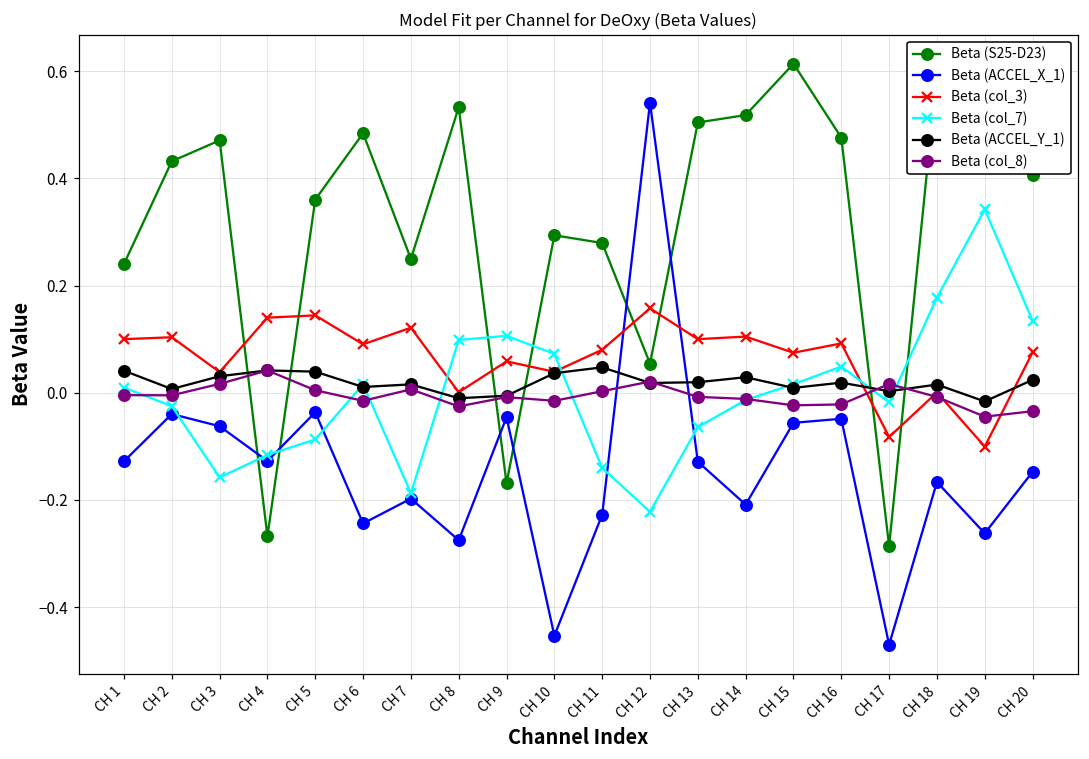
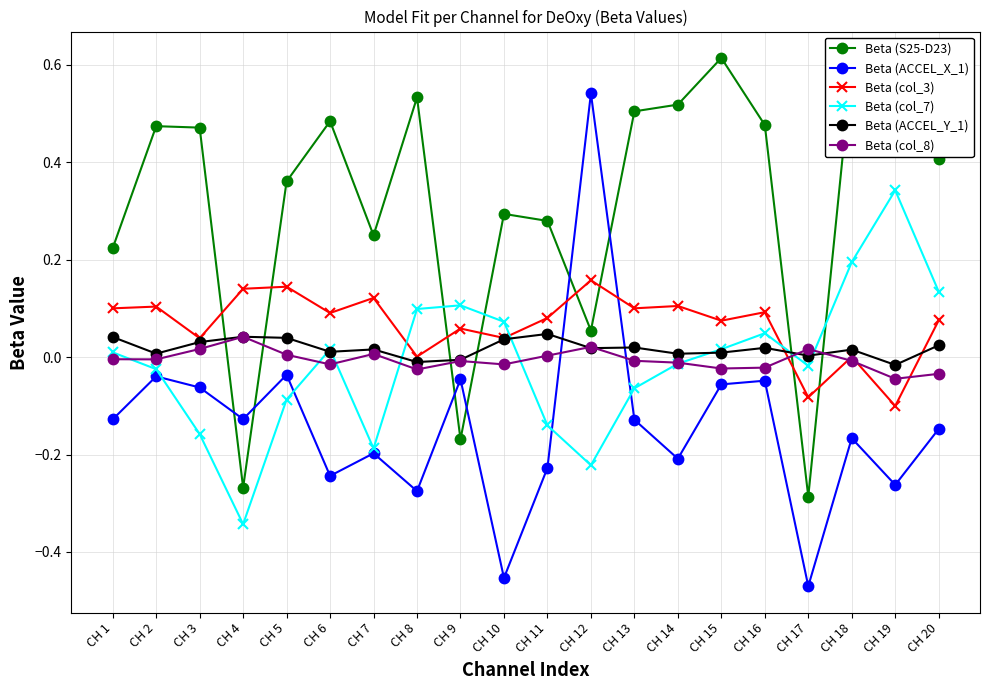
Beta (S25-D23), CH 1: 0.24 -> 0.22
Beta (S25-D23), CH 2: 0.43 -> 0.47
Beta (col_7), CH 4: -0.12 -> -0.34
Beta (ACCEL_Y_1), CH 14: 0.03 -> 0.01
Beta (col_7), CH 18: 0.18 -> 0.19
